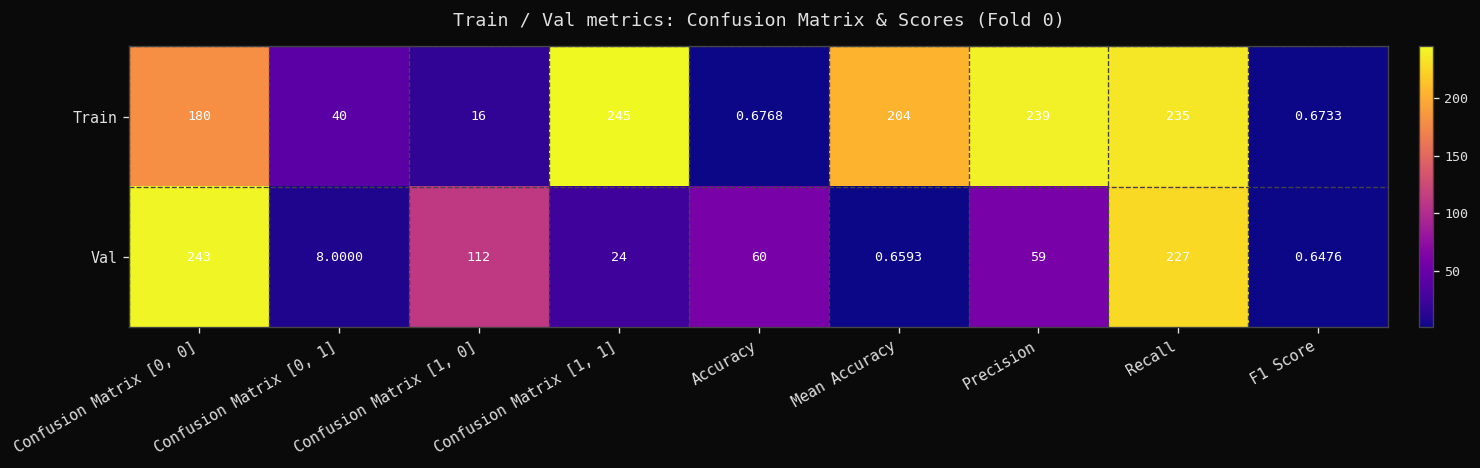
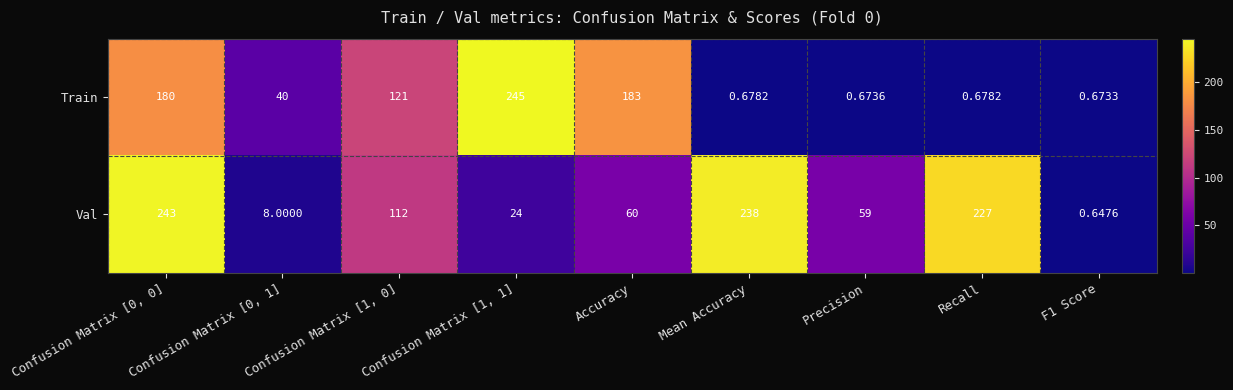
Train, Confusion Matrix [1, 0]: 16 -> 121
Train, Accuracy: 0.6768 -> 183
Train, Mean Accuracy: 204 -> 0.6782
Train, Precision: 239 -> 0.6736
Train, Recall: 235 -> 0.6782
Val, Mean Accuracy: 0.6593 -> 238
